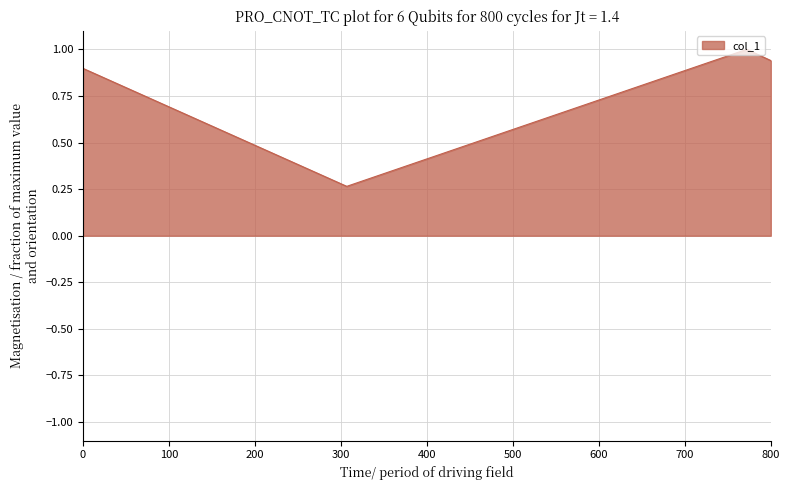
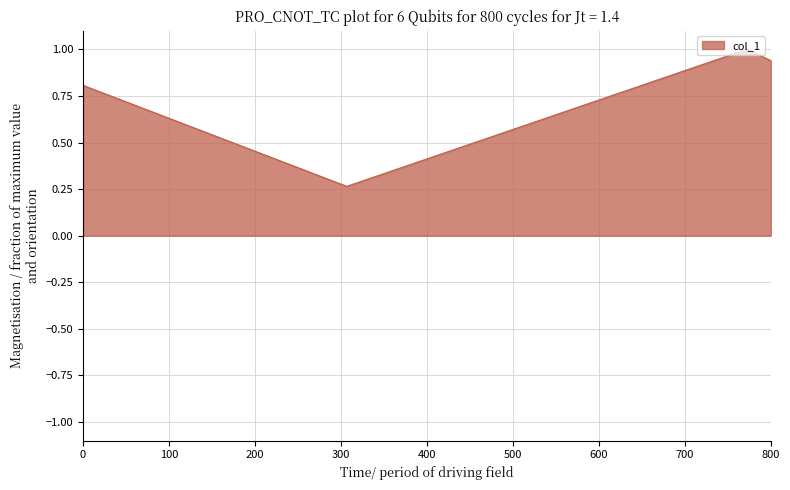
0: 0.90 -> 0.81
